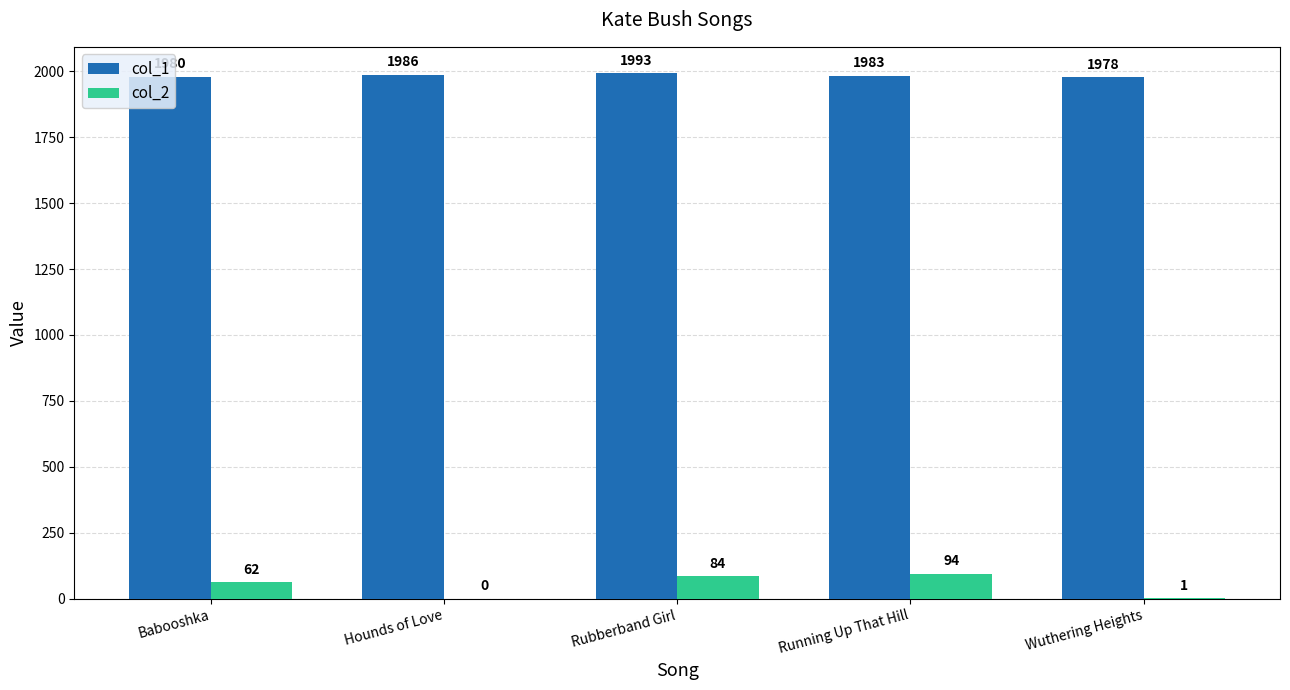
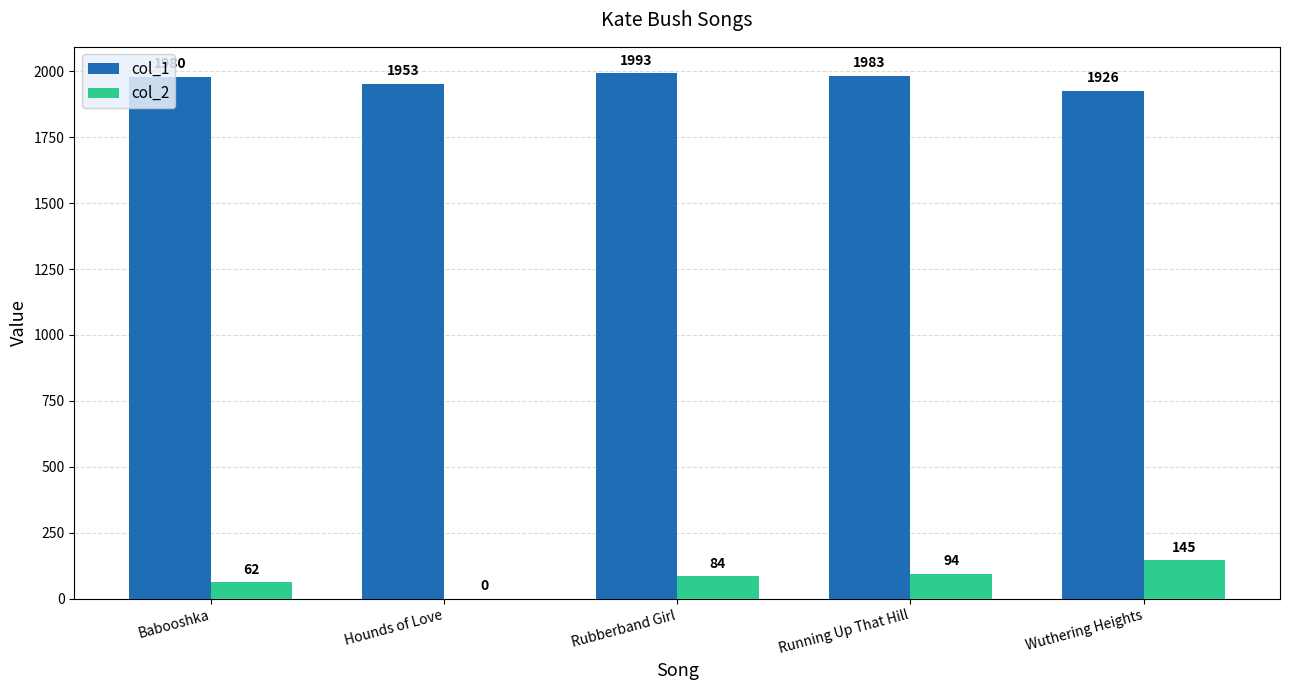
col_1, Hounds of Love: 1986 -> 1953
col_1, Wuthering Heights: 1978 -> 1926
col_2, Wuthering Heights: 1 -> 145
